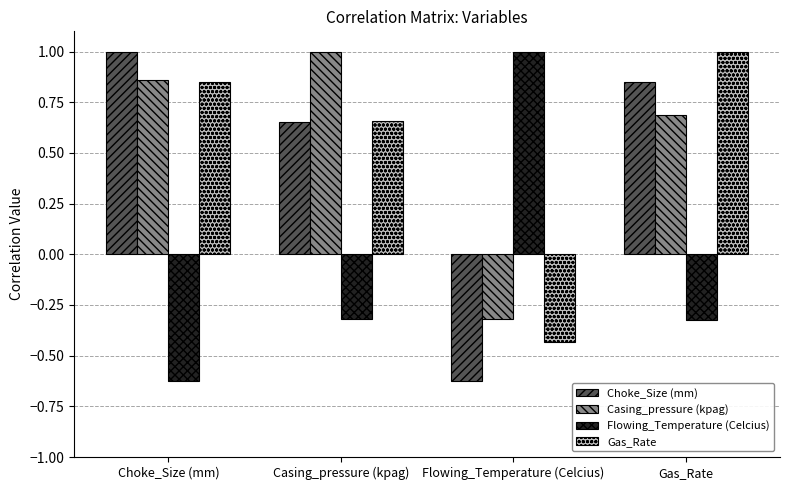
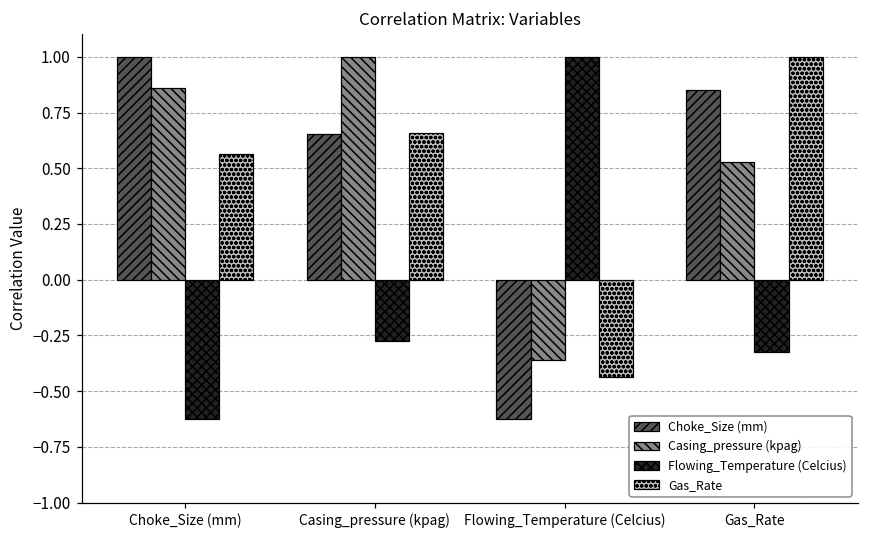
Gas_Rate, Choke_Size (mm): 0.85 -> 0.56
Flowing_Temperature (Celcius), Casing_pressure (kpag): -0.32 -> -0.28
Casing_pressure (kpag), Flowing_Temperature (Celcius): -0.32 -> -0.36
Casing_pressure (kpag), Gas_Rate: 0.69 -> 0.53
